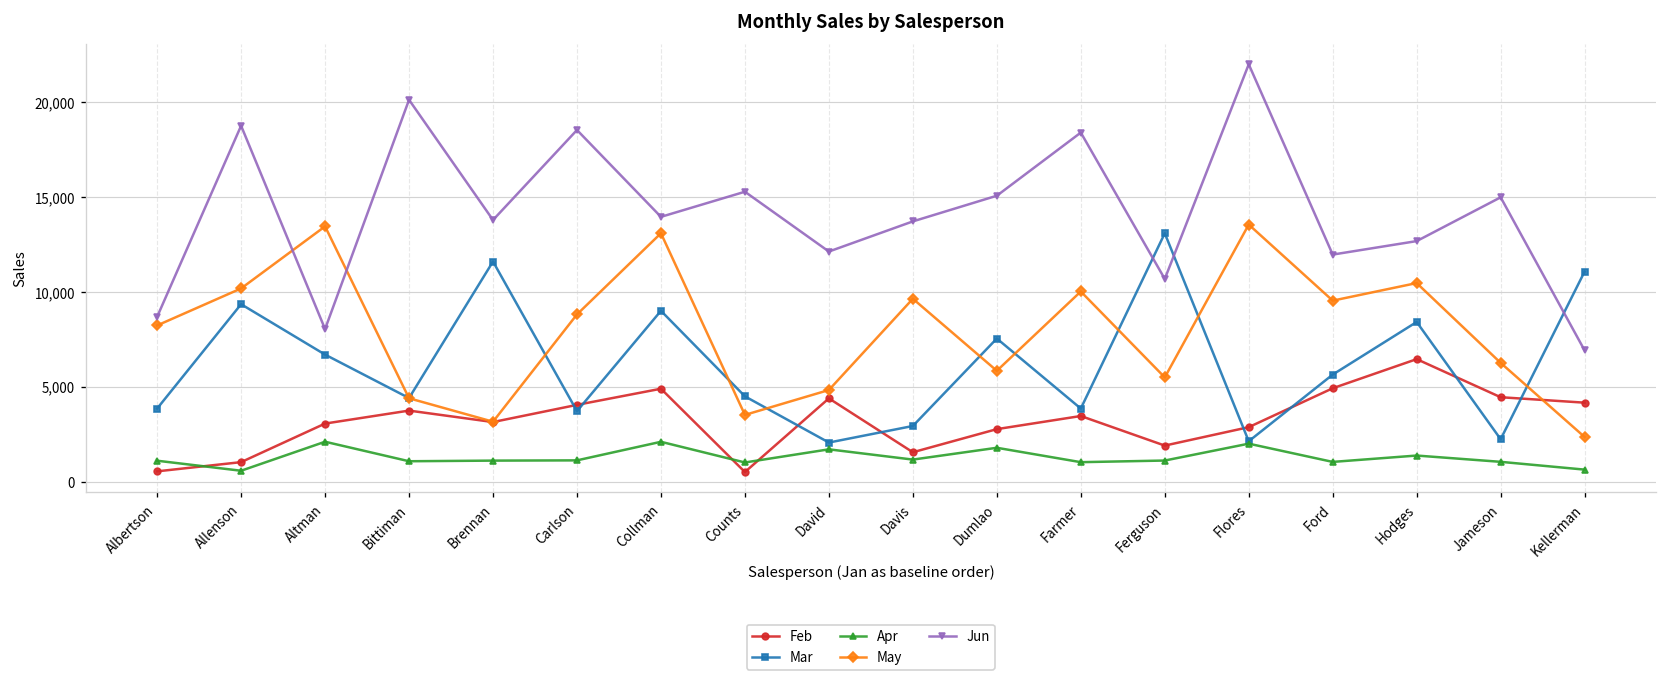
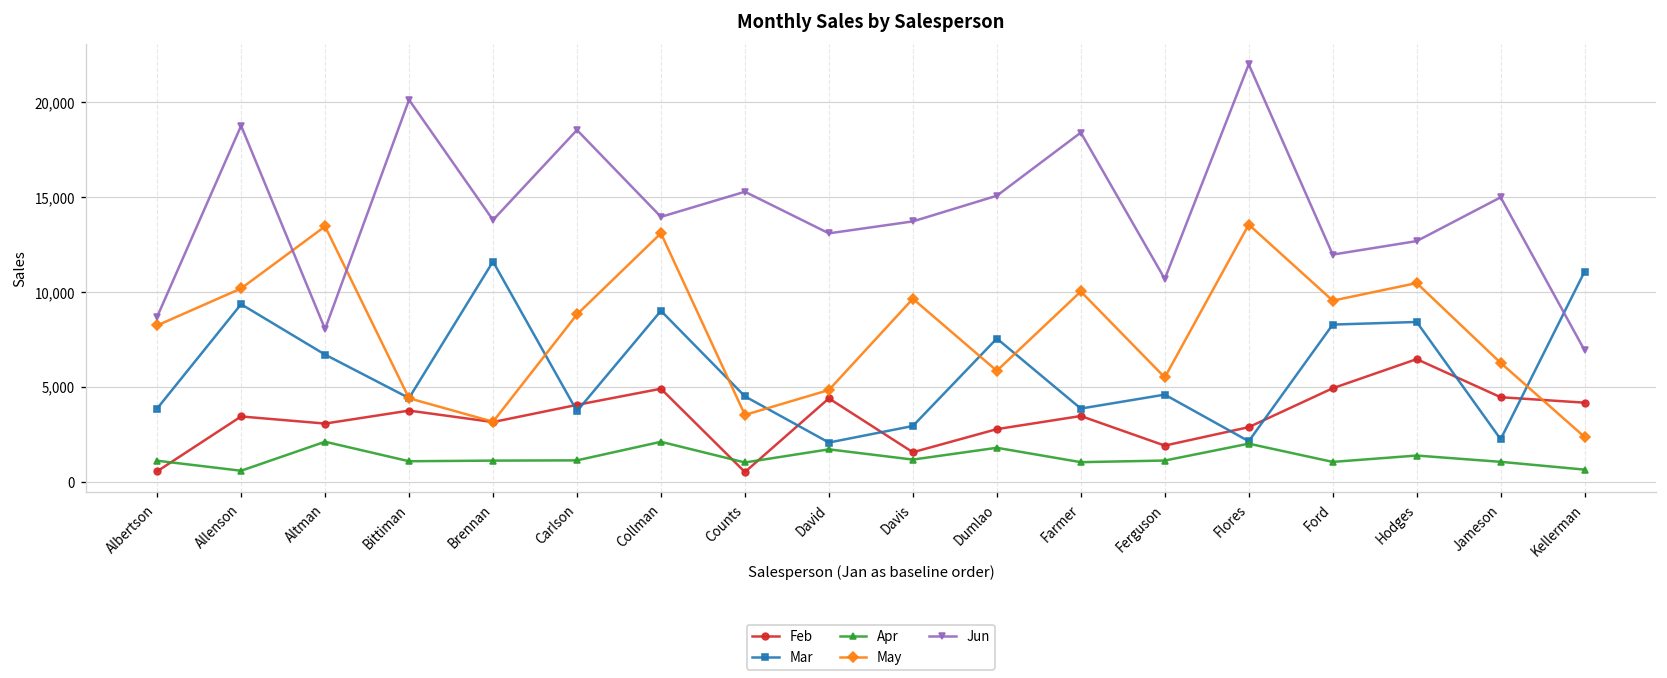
Feb, Allenson: 1,000 -> 3,400
Jun, David: 12,100 -> 13,100
Mar, Ferguson: 13,100 -> 4,600
Mar, Ford: 5,700 -> 8,300
